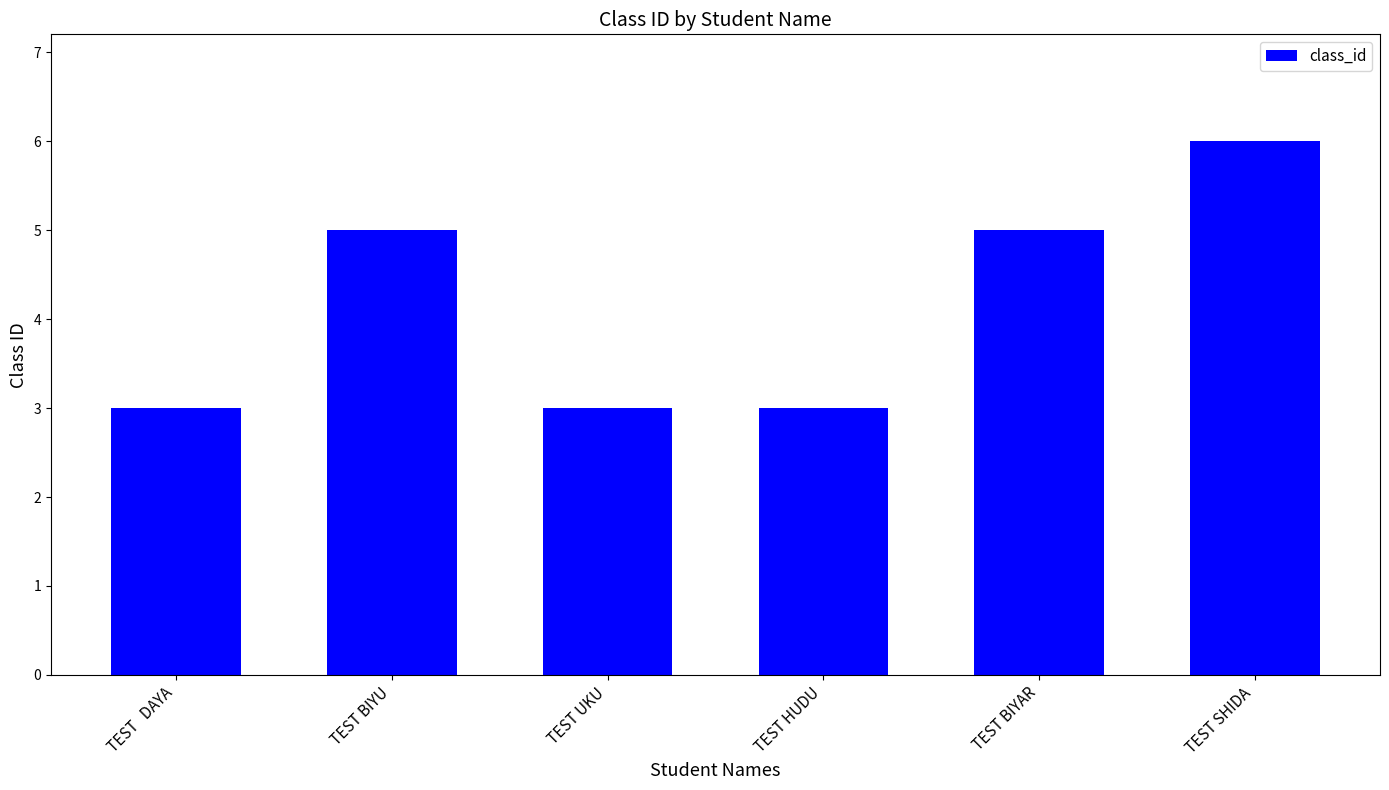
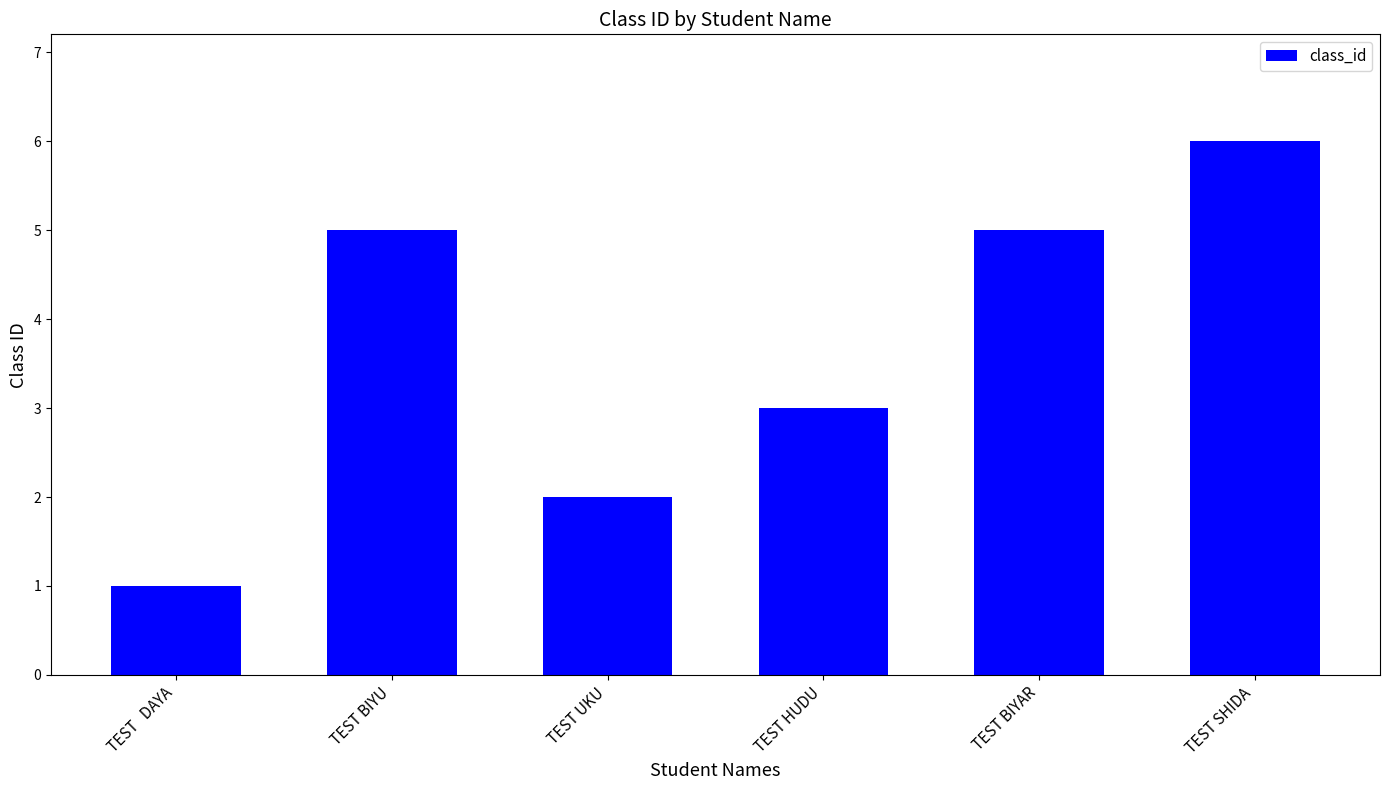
TEST DAYA: 3 -> 1
TEST UKU: 3 -> 2
